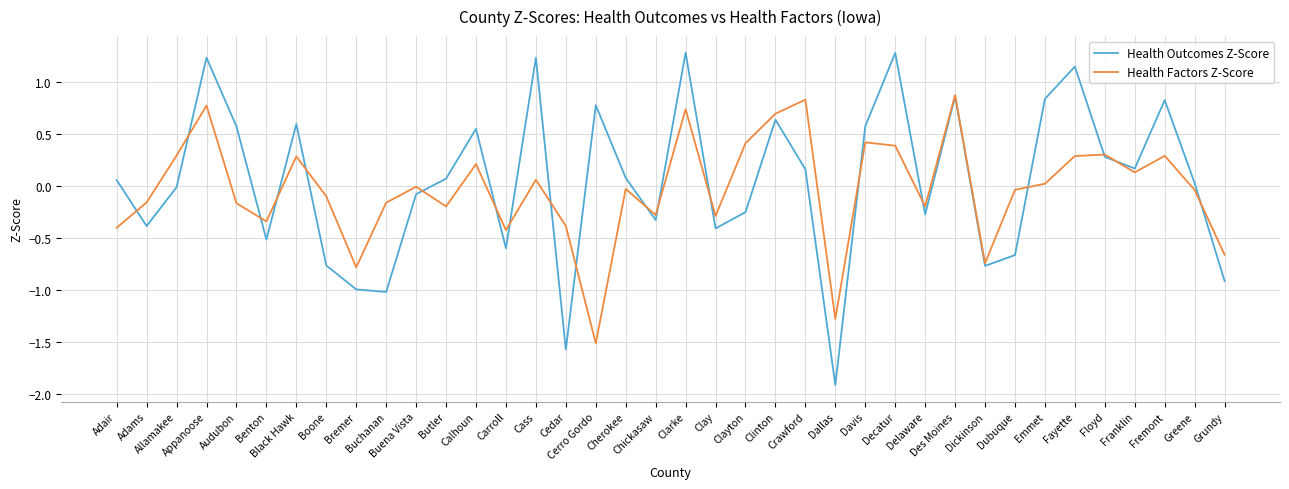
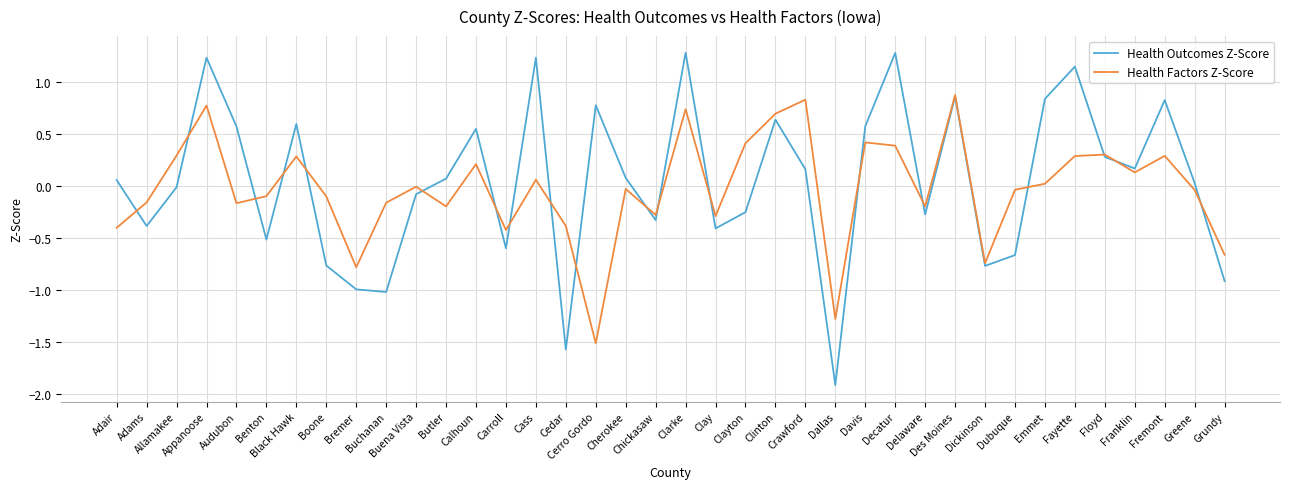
Health Factors Z-Score, Benton: -0.34 -> -0.10
